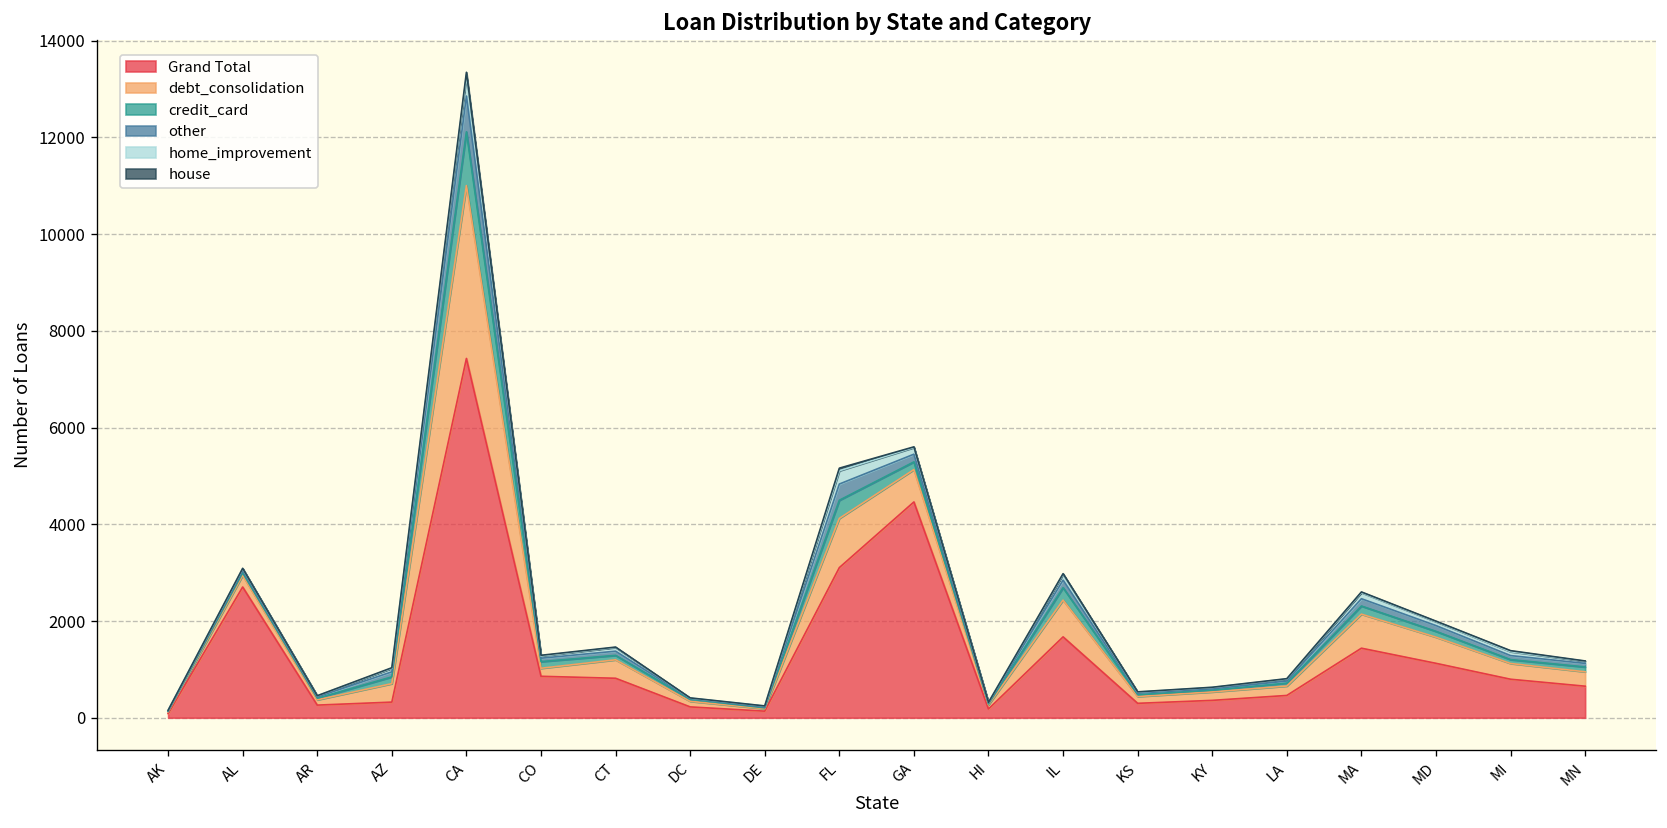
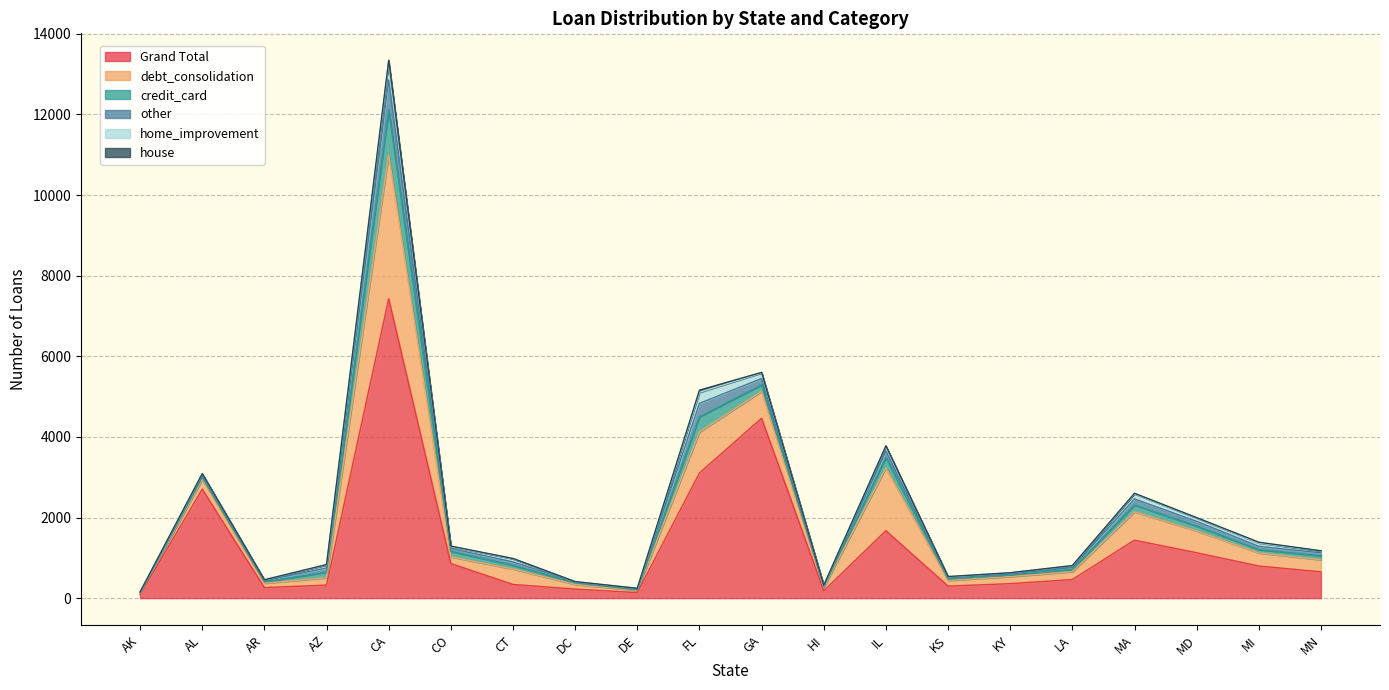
debt_consolidation, AZ: 400 -> 200
Grand Total, CT: 800 -> 300
debt_consolidation, IL: 800 -> 1600
